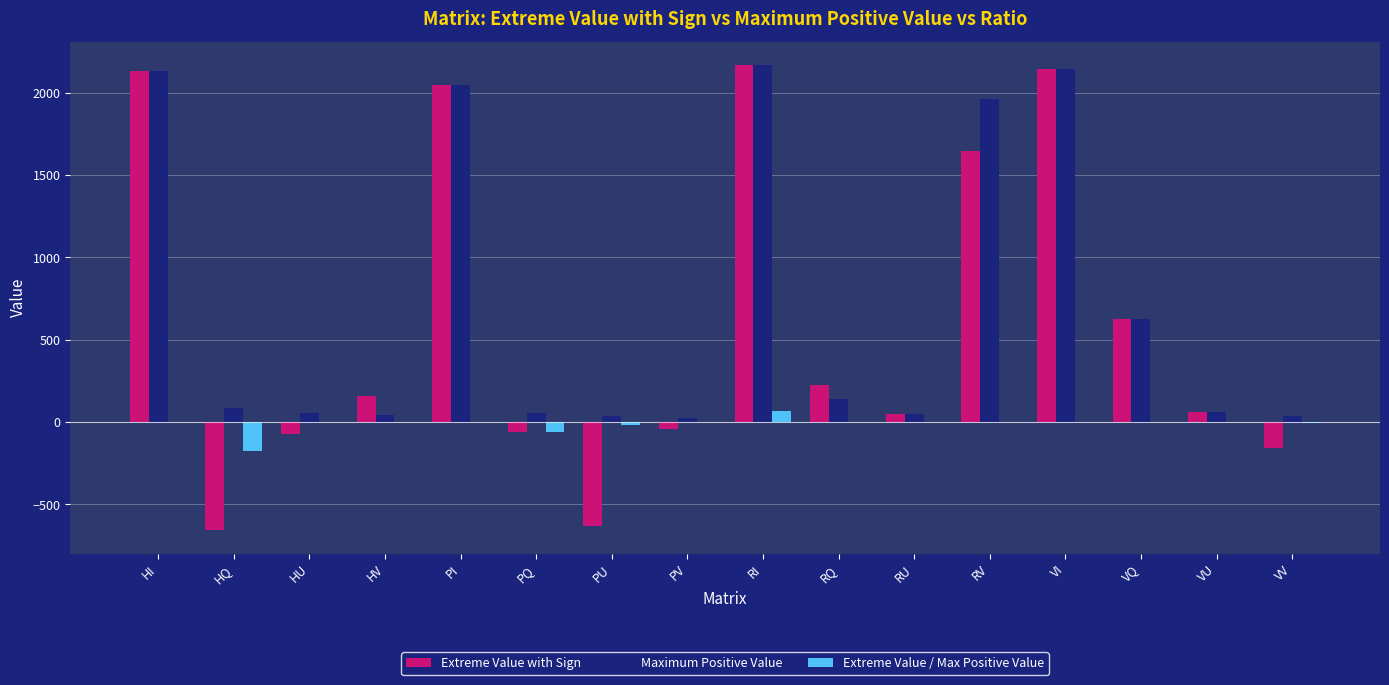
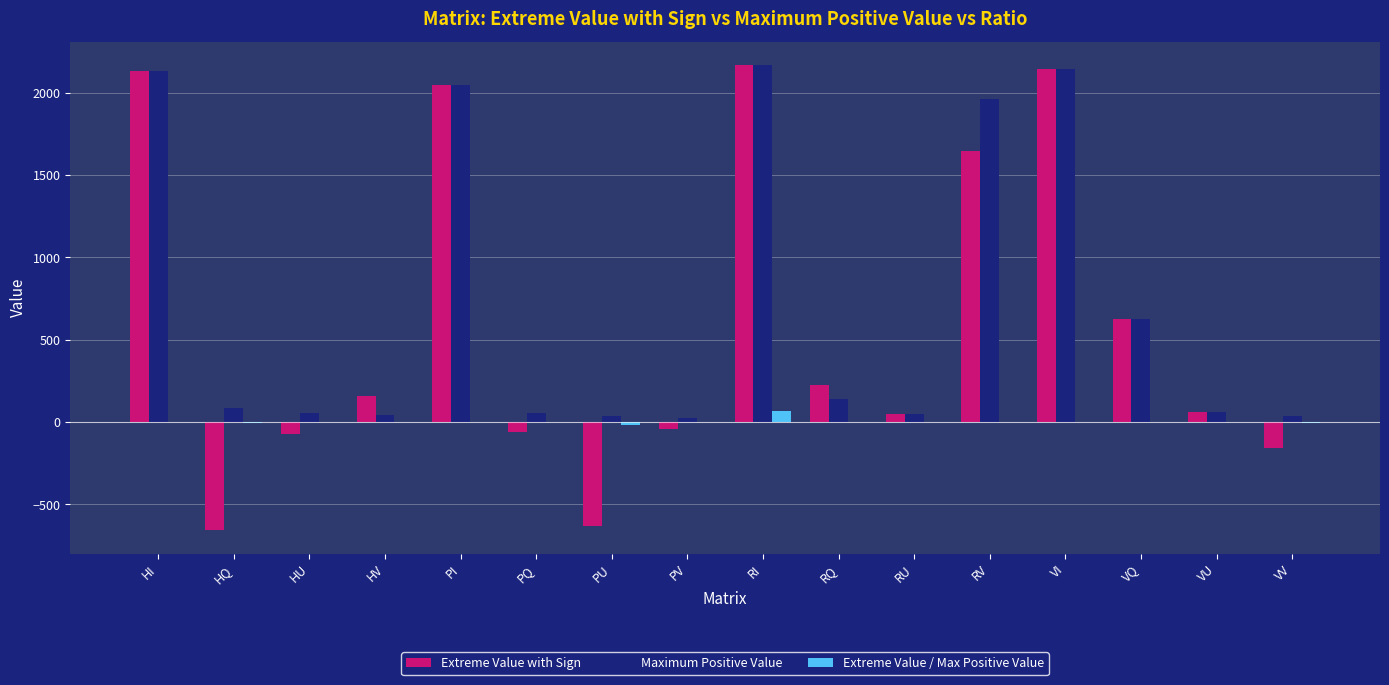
Extreme Value / Max Positive Value, HQ: -180 -> -10
Extreme Value / Max Positive Value, PQ: -60 -> 0
